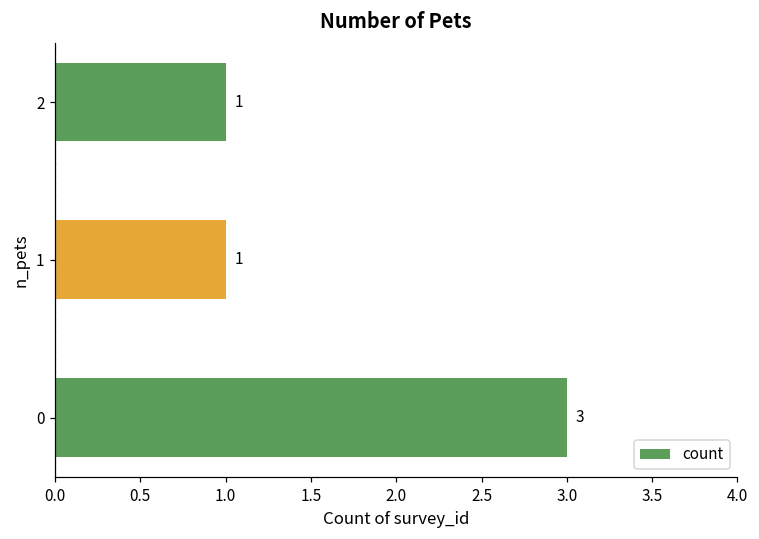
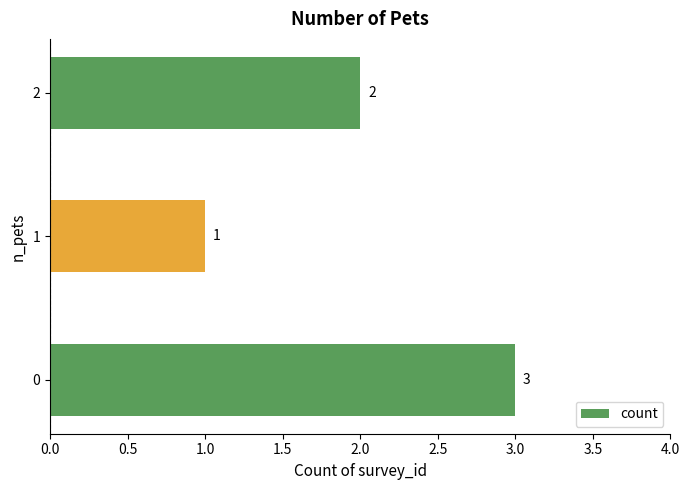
2: 1 -> 2
